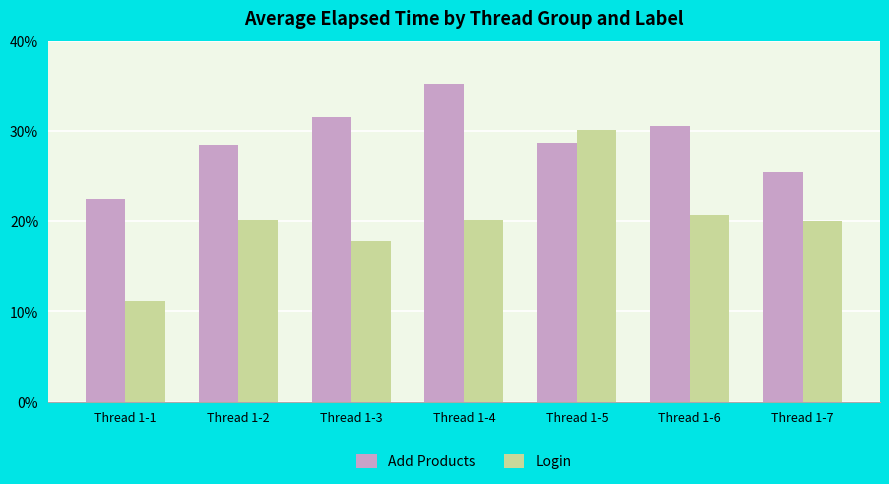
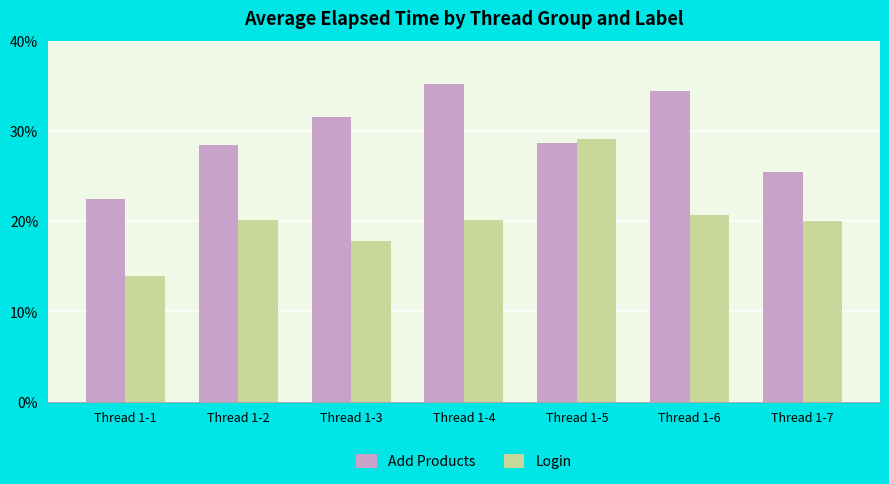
Login, Thread 1-1: 11% -> 14%
Login, Thread 1-5: 30% -> 29%
Add Products, Thread 1-6: 31% -> 34%
